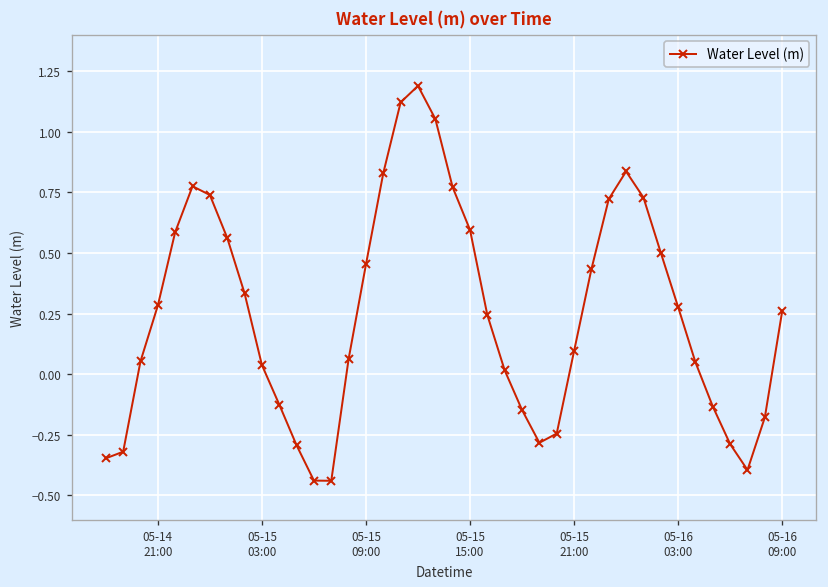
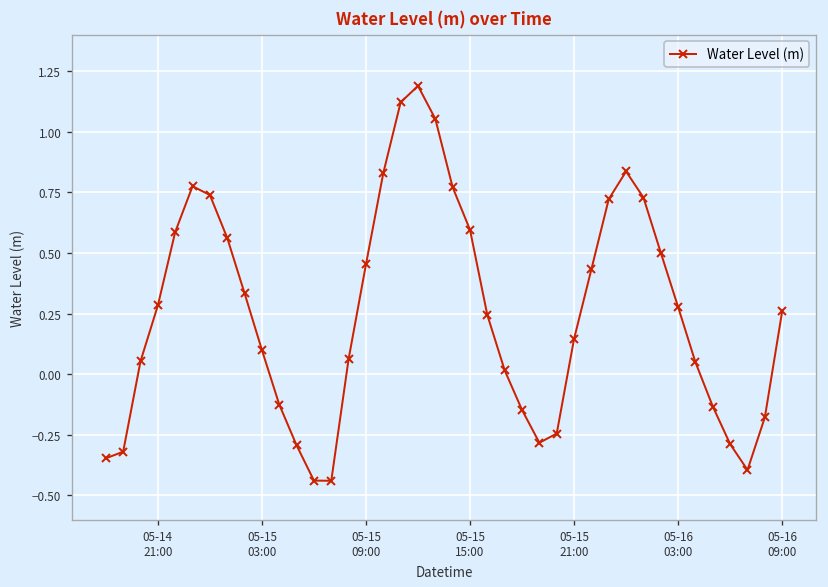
05-15 03:00: 0.04 -> 0.10
05-15 21:00: 0.10 -> 0.15
